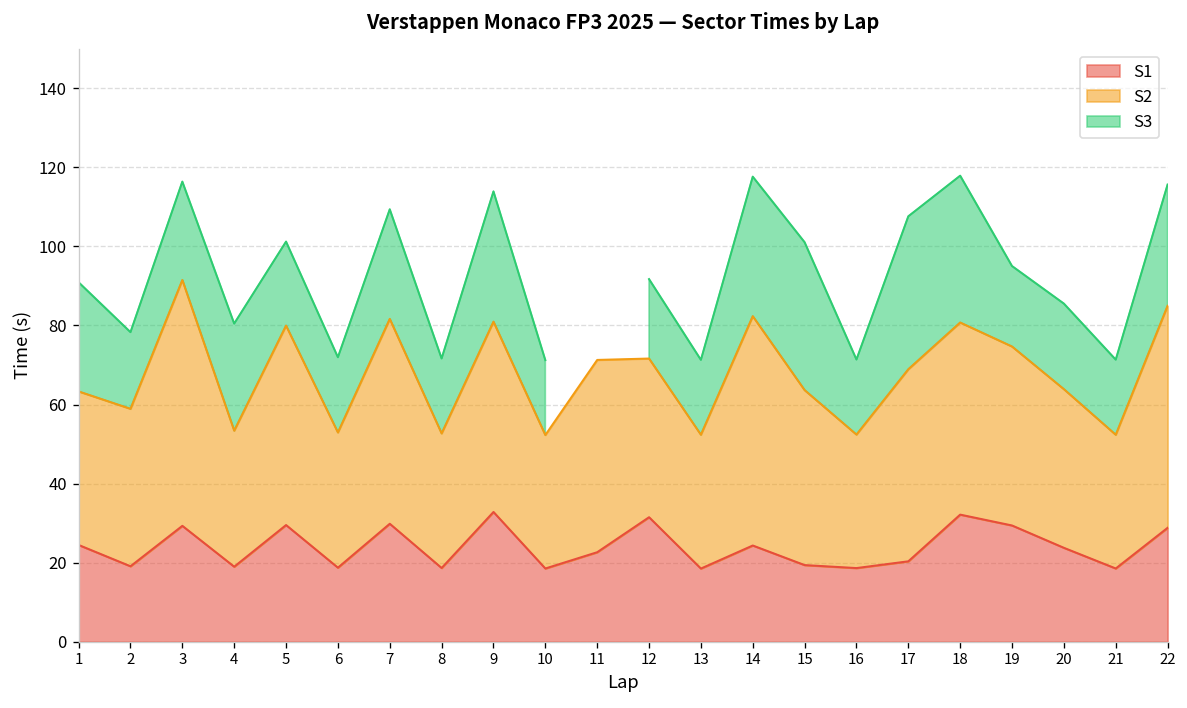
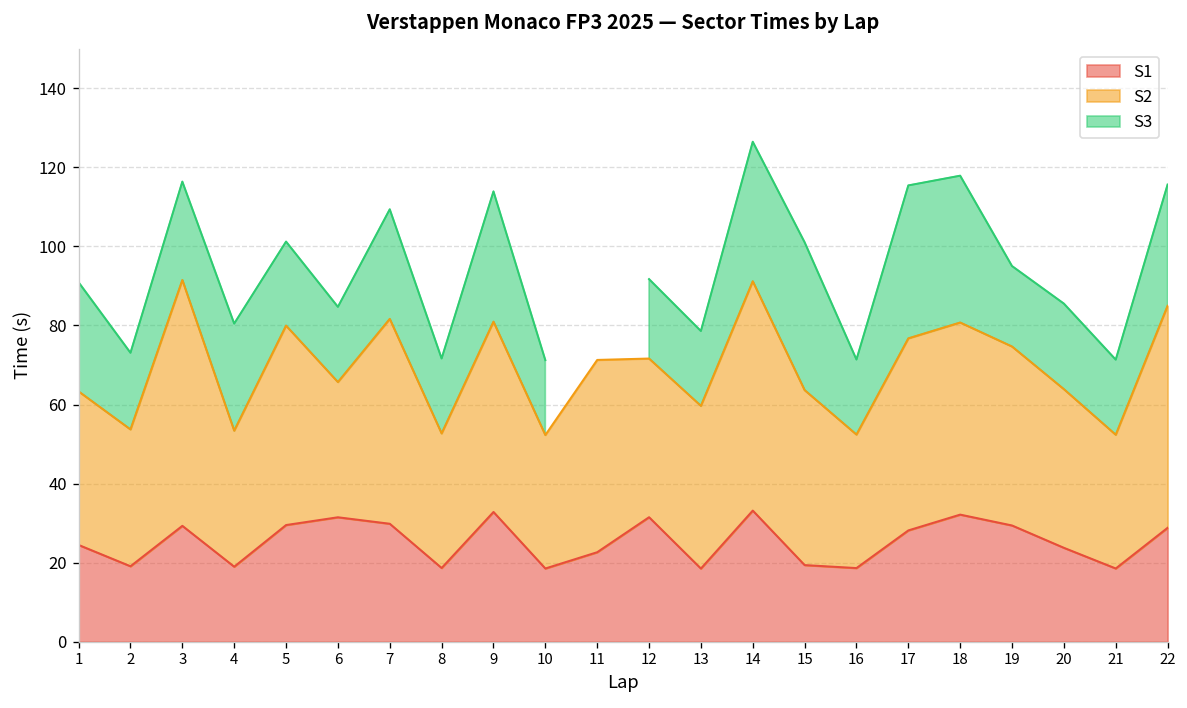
S2, 2: 40 -> 35
S1, 6: 19 -> 31
S2, 13: 34 -> 41
S1, 14: 24 -> 33
S1, 17: 20 -> 28
